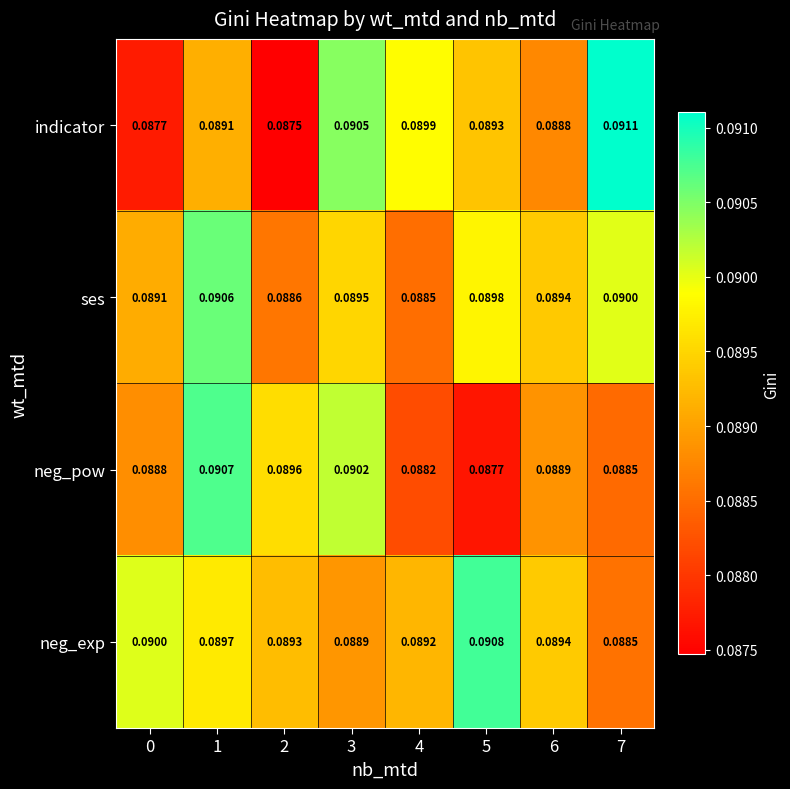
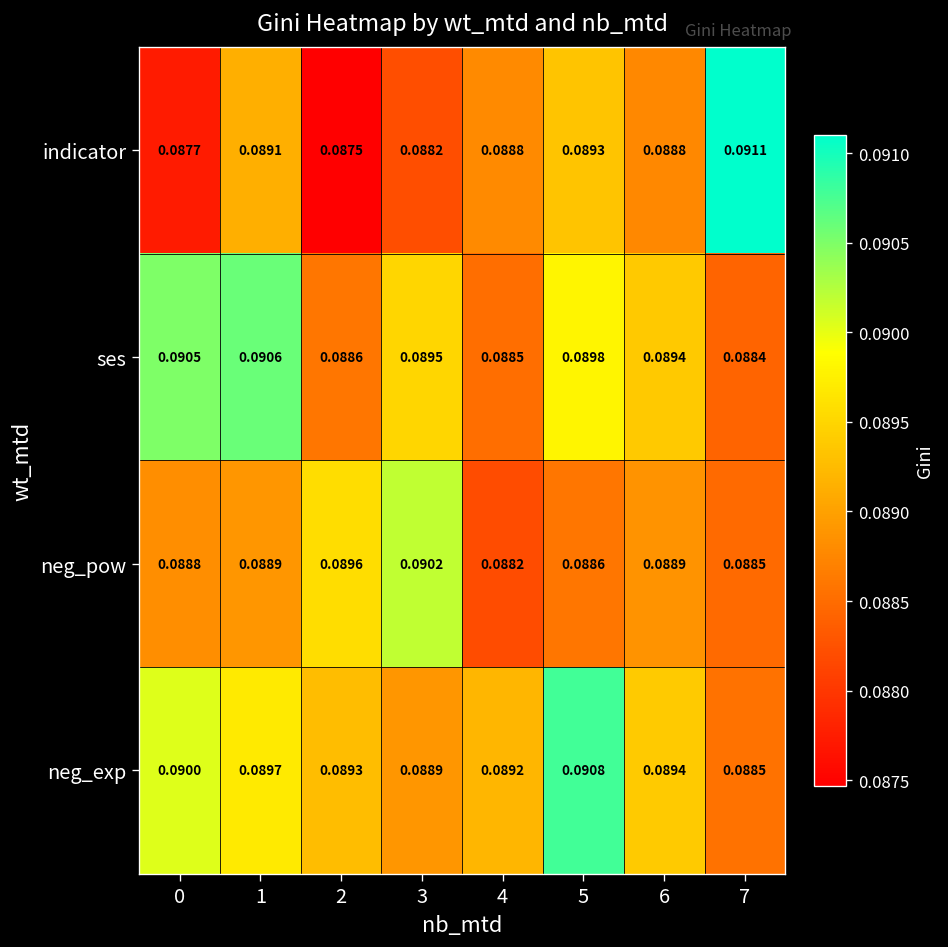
indicator, 3: 0.0905 -> 0.0882
indicator, 4: 0.0899 -> 0.0888
ses, 0: 0.0891 -> 0.0905
ses, 7: 0.0900 -> 0.0884
neg_pow, 1: 0.0907 -> 0.0889
neg_pow, 5: 0.0877 -> 0.0886
